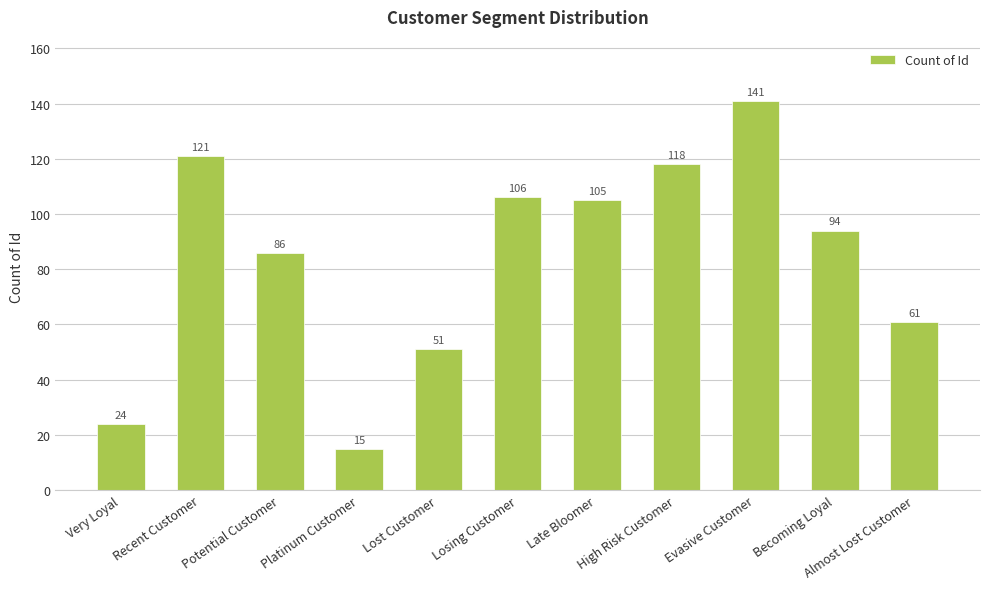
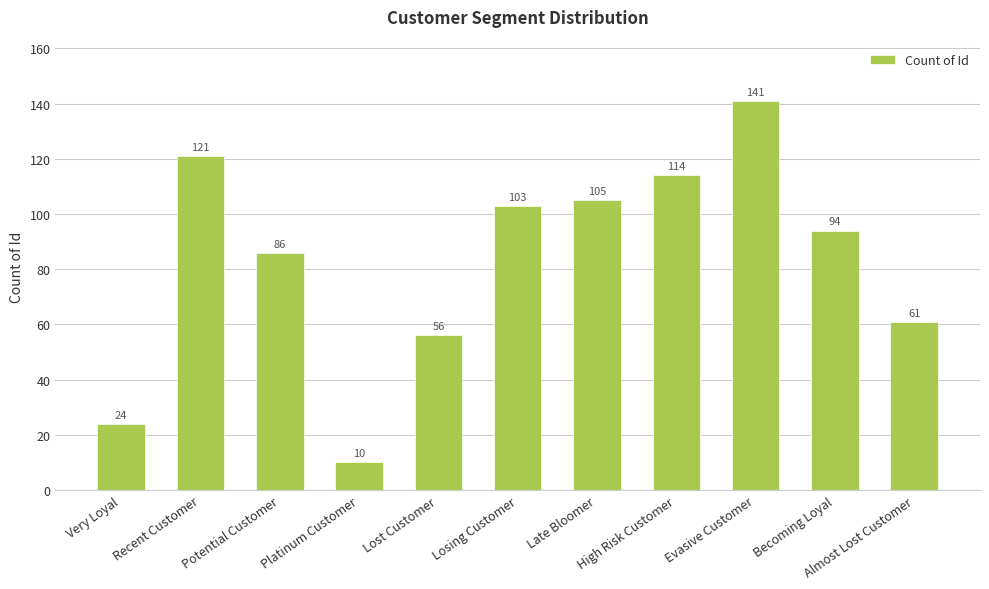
Platinum Customer: 15 -> 10
Lost Customer: 51 -> 56
Losing Customer: 106 -> 103
High Risk Customer: 118 -> 114
